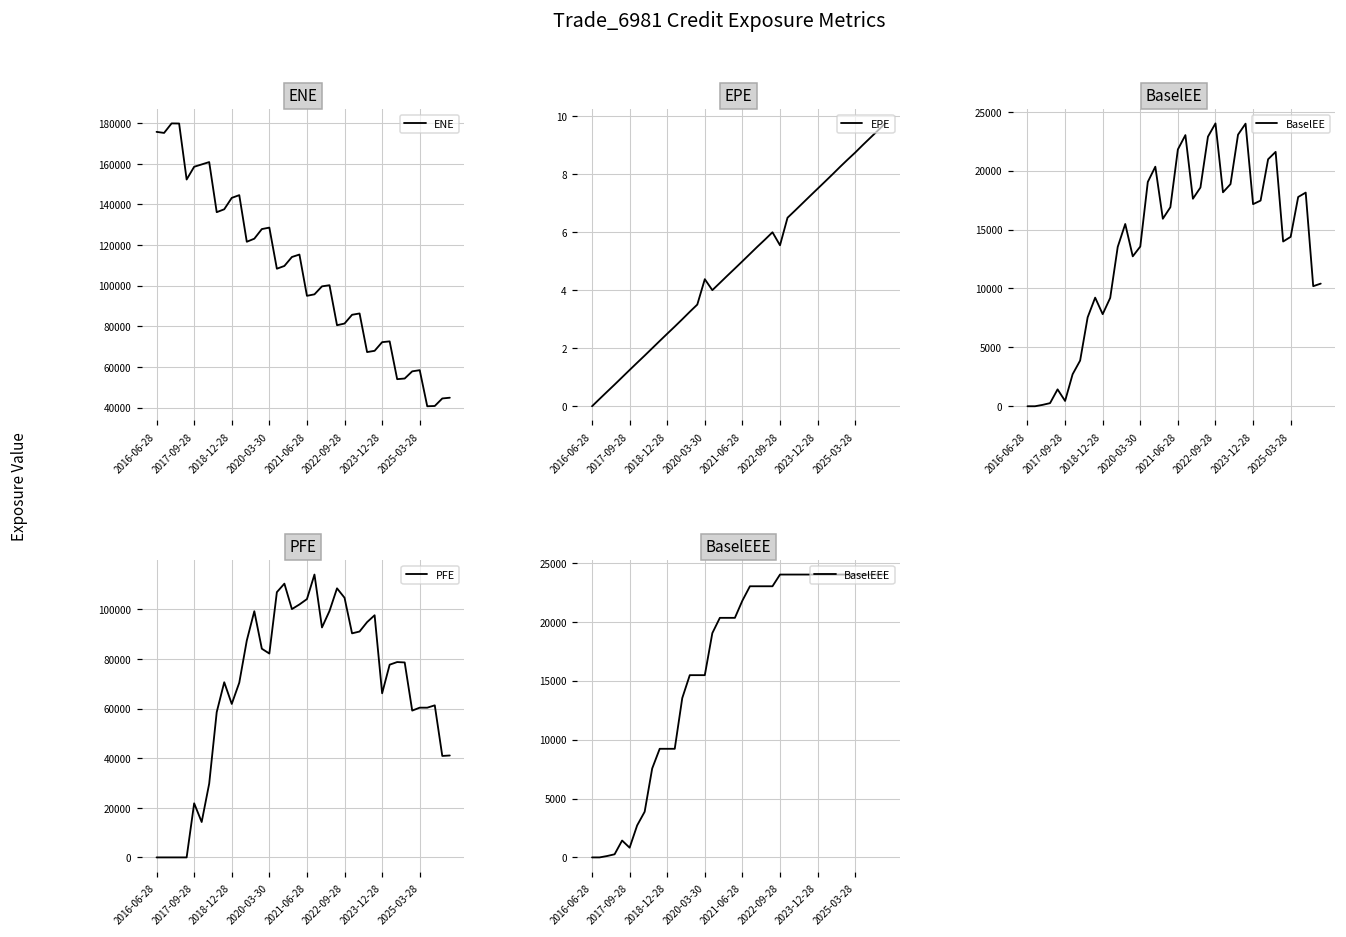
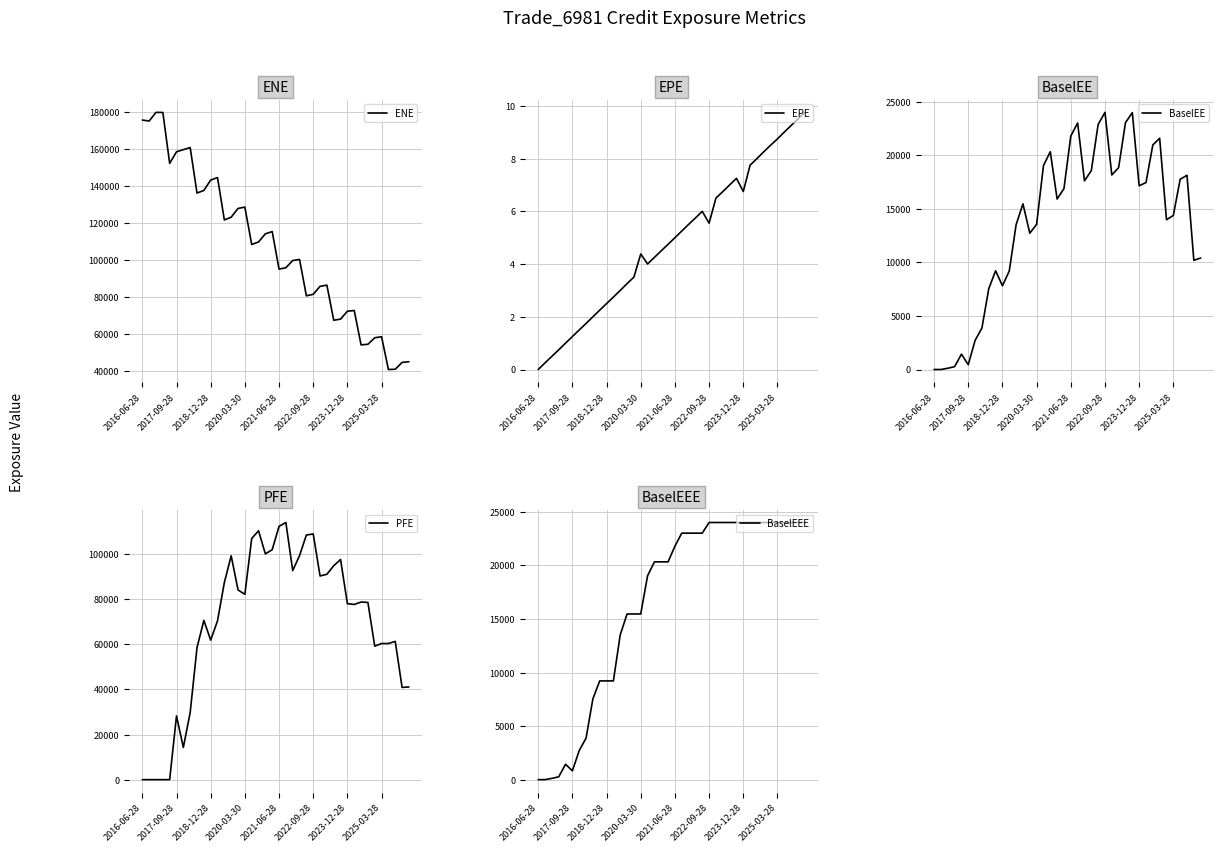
EPE, 2023-12-28: 7.5 -> 6.8
PFE, 2017-09-28: 22000 -> 28000
PFE, 2021-06-28: 104000 -> 112000
PFE, 2022-09-28: 105000 -> 109000
PFE, 2023-12-28: 66000 -> 78000
